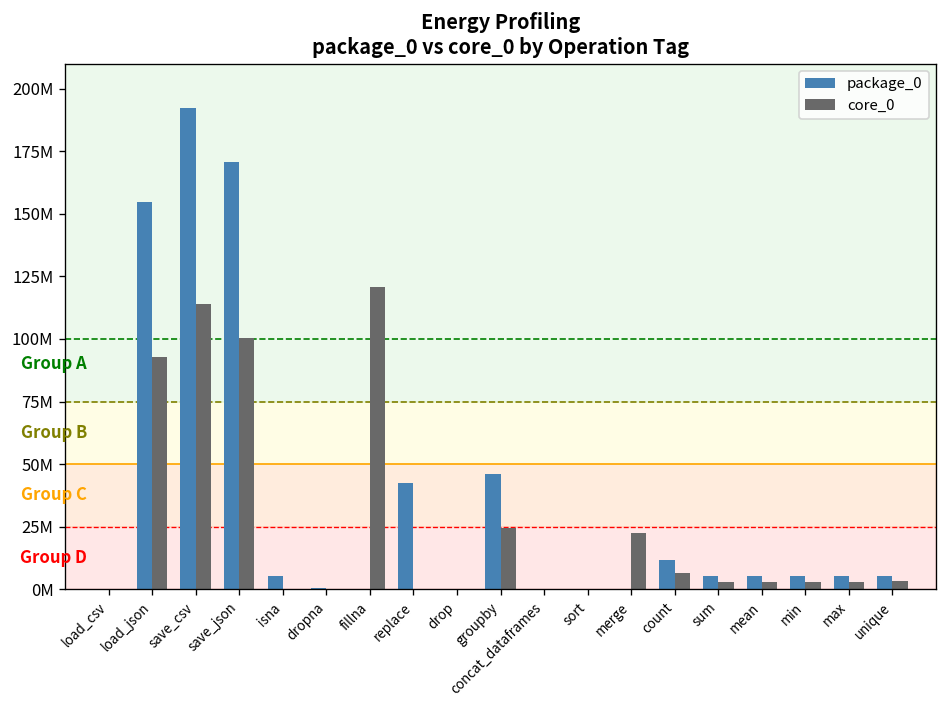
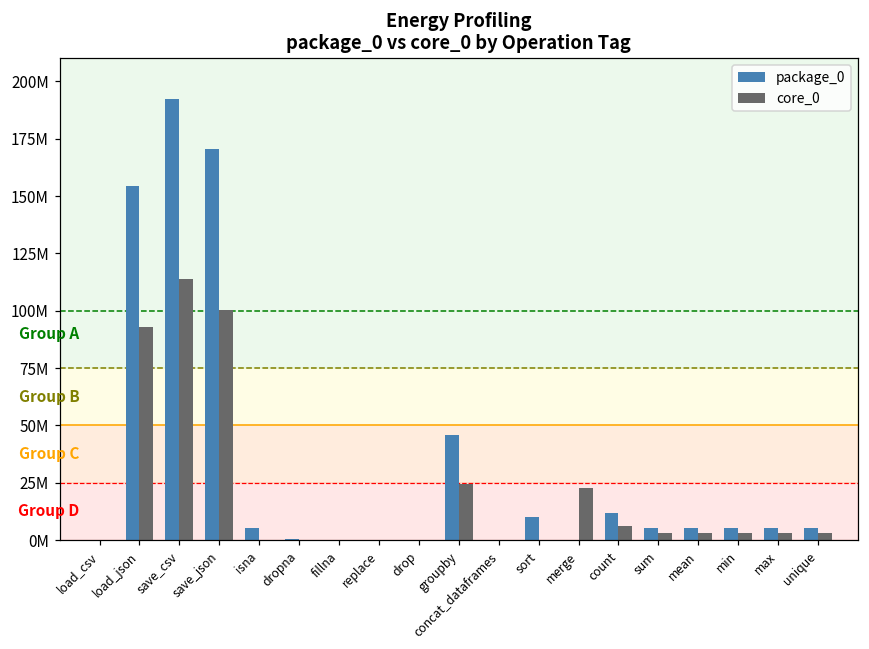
core_0, fillna: 121000000 -> 0
package_0, replace: 43000000 -> 0
package_0, sort: 0 -> 10000000
